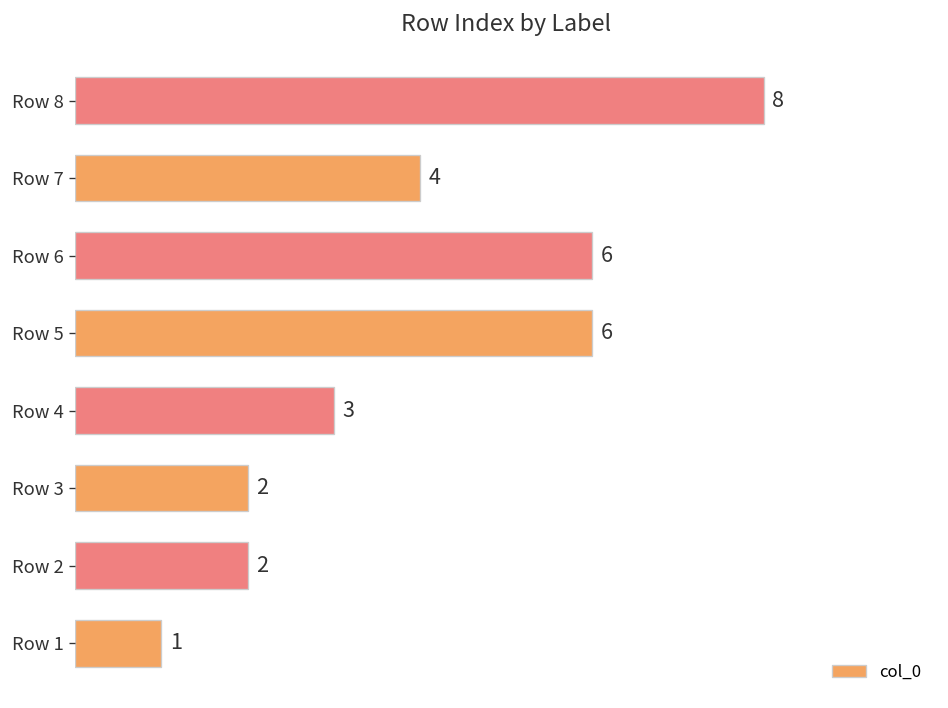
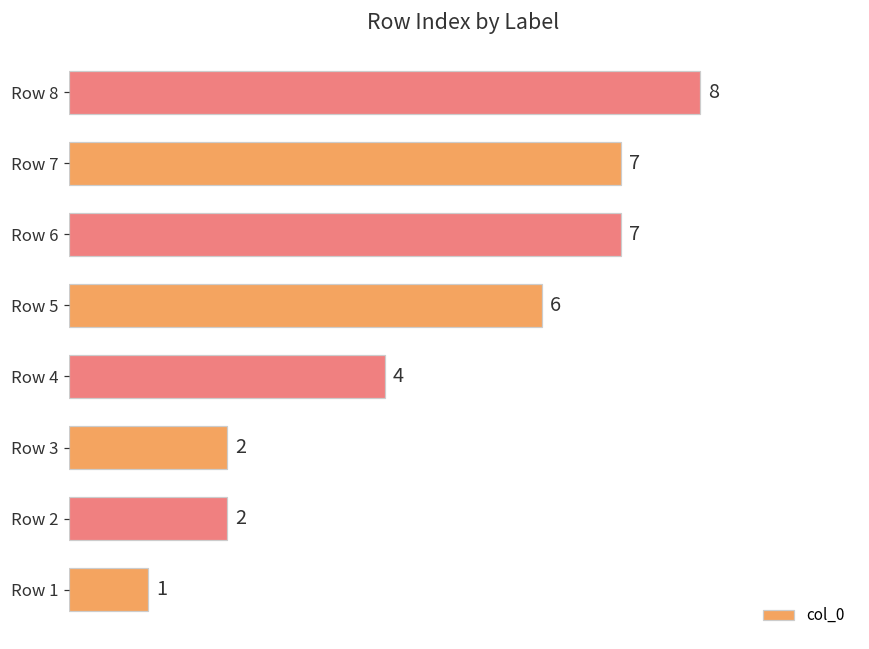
Row 7: 4 -> 7
Row 6: 6 -> 7
Row 4: 3 -> 4
